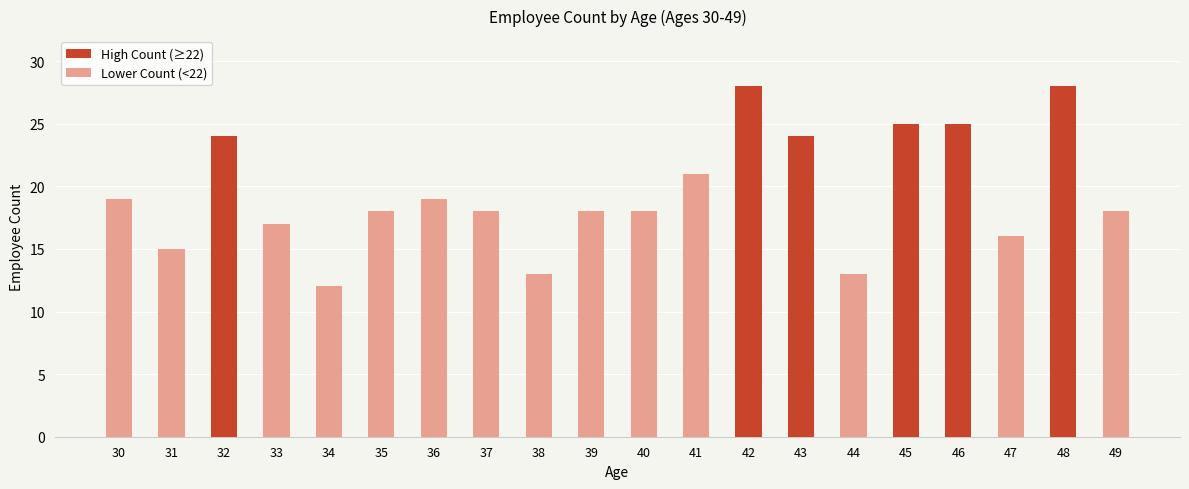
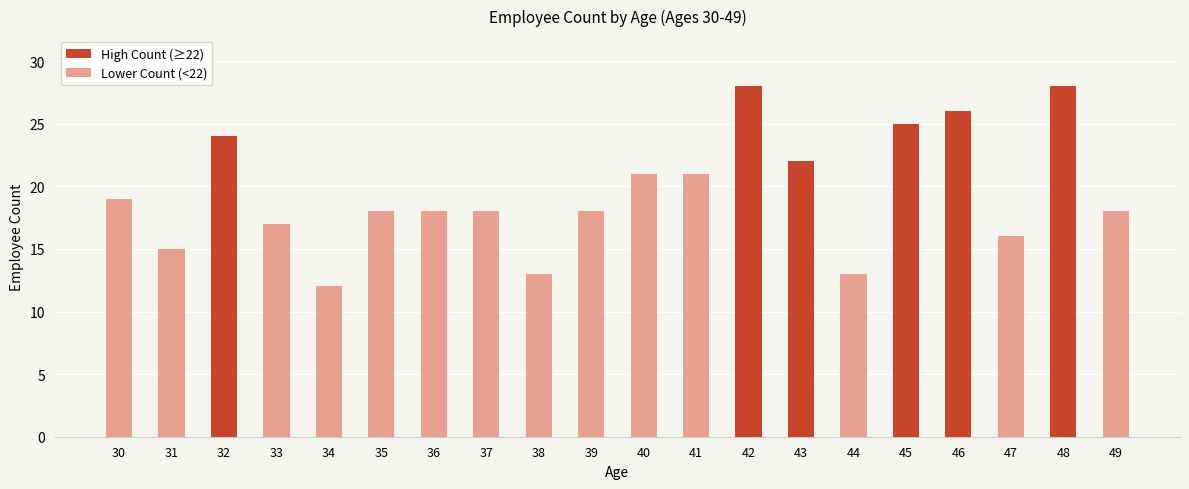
36: 19 -> 18
40: 18 -> 21
43: 24 -> 22
46: 25 -> 26
